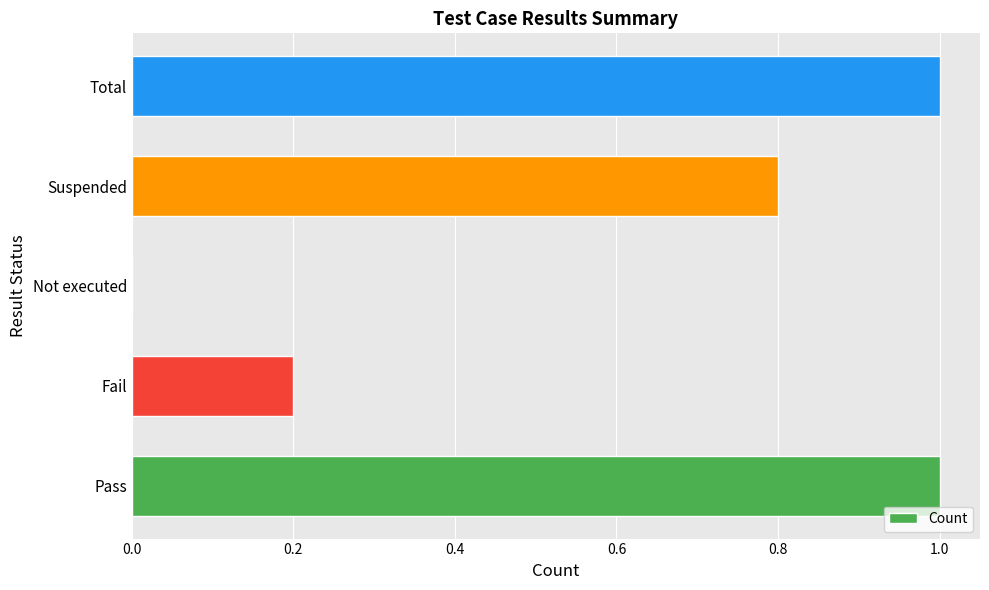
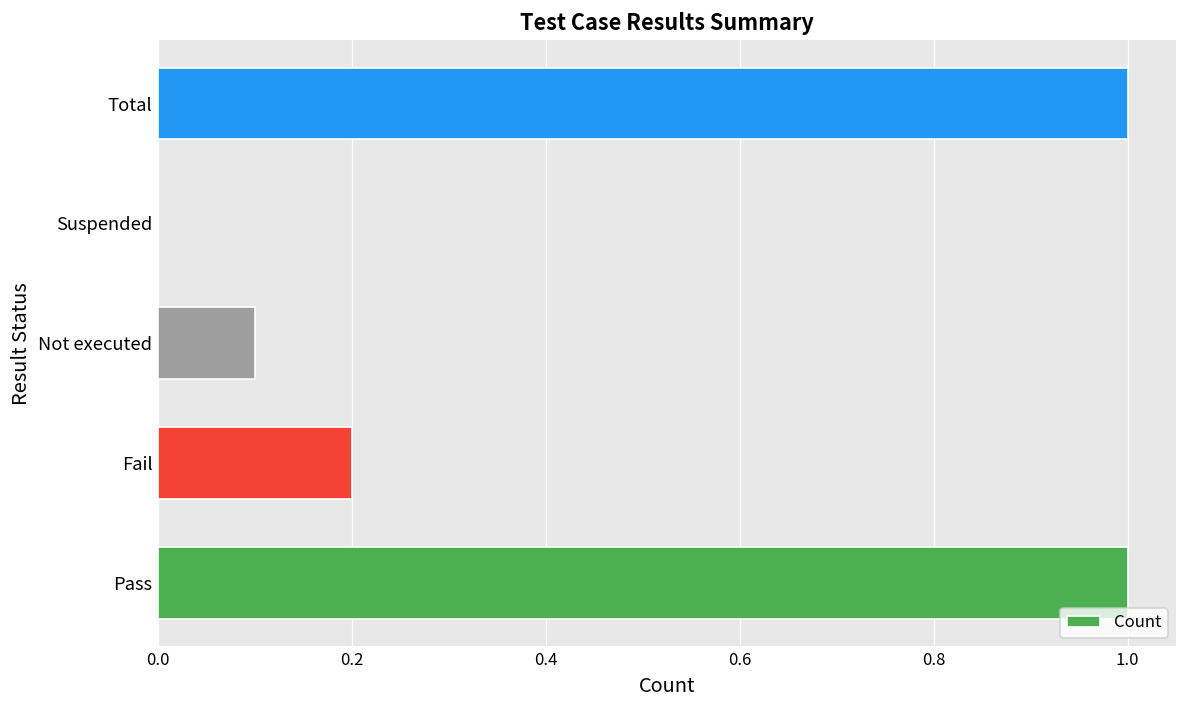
Suspended: 0.8 -> 0.0
Not executed: 0.0 -> 0.1
